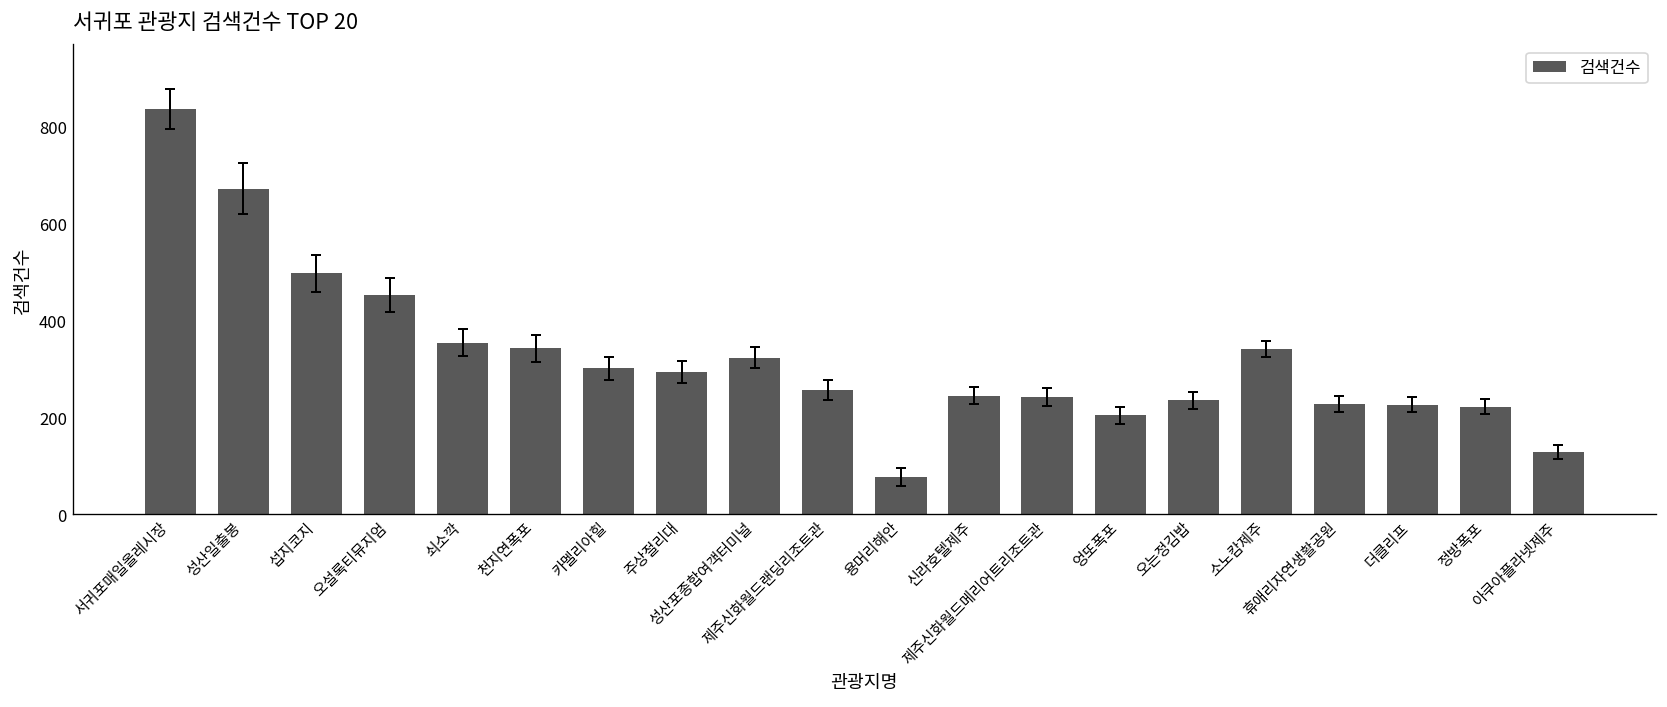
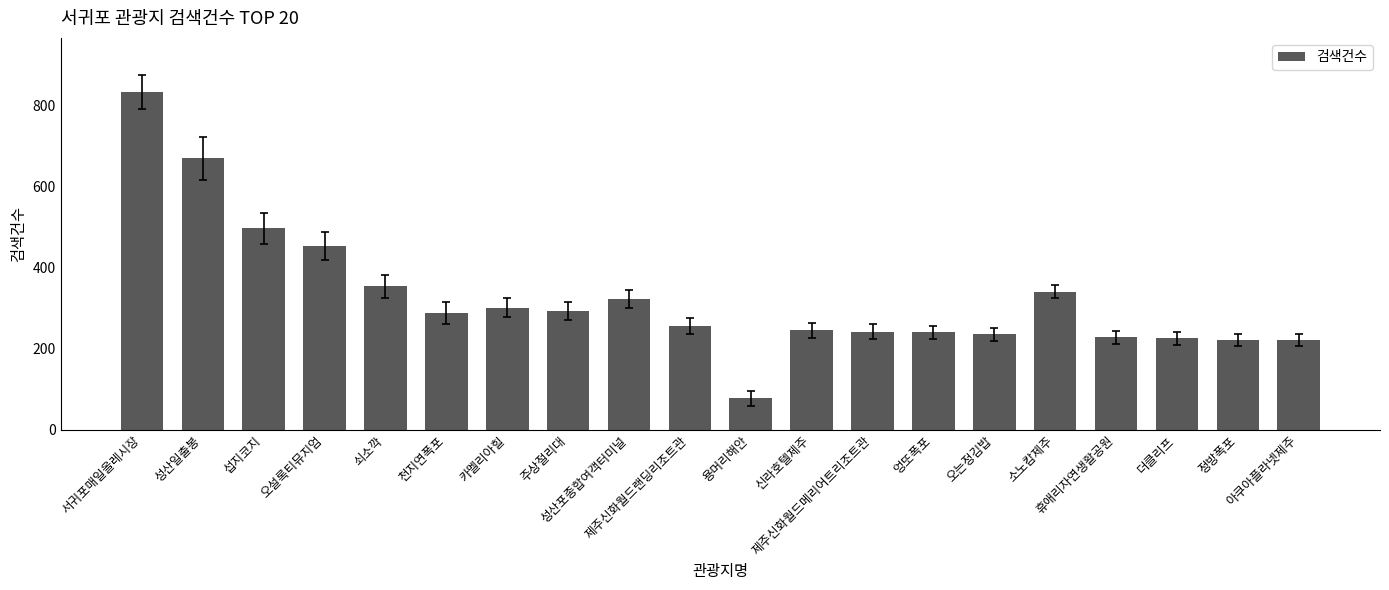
검색건수, 천지연폭포: 340 -> 290
검색건수, 엉또폭포: 200 -> 240
검색건수, 아쿠아플라넷제주: 130 -> 220
